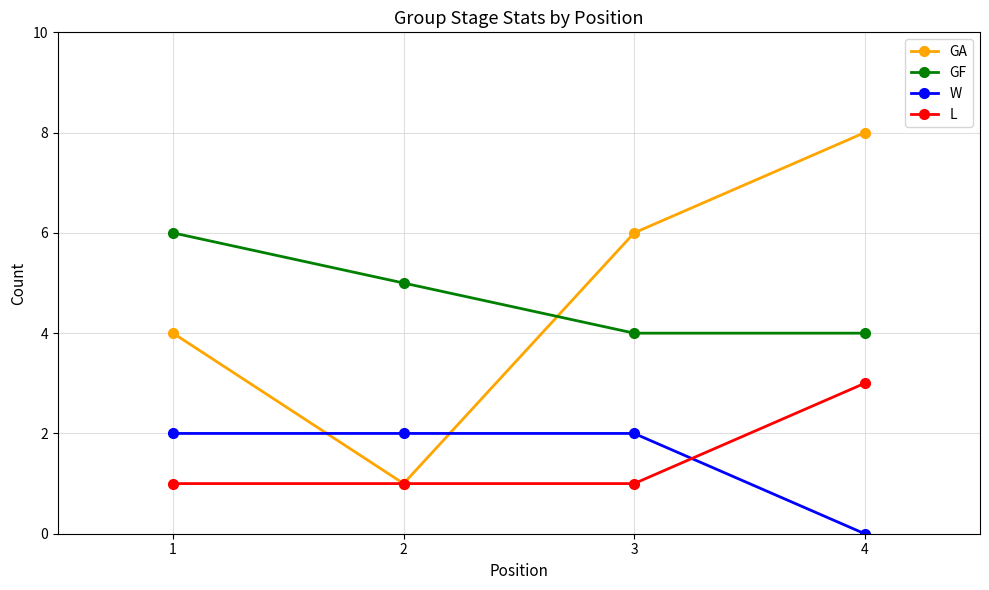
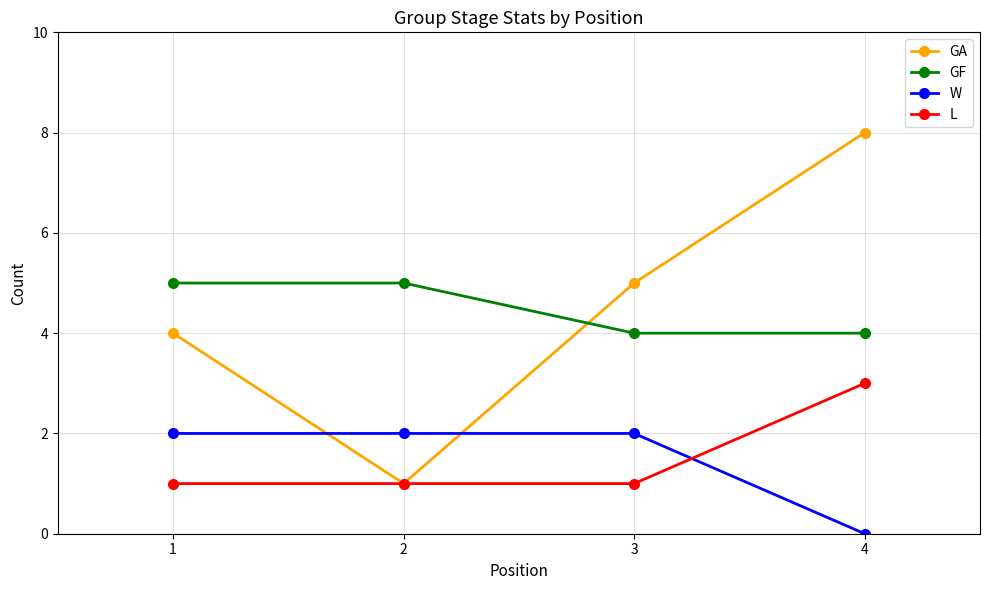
GF, 1: 6 -> 5
GA, 3: 6 -> 5
